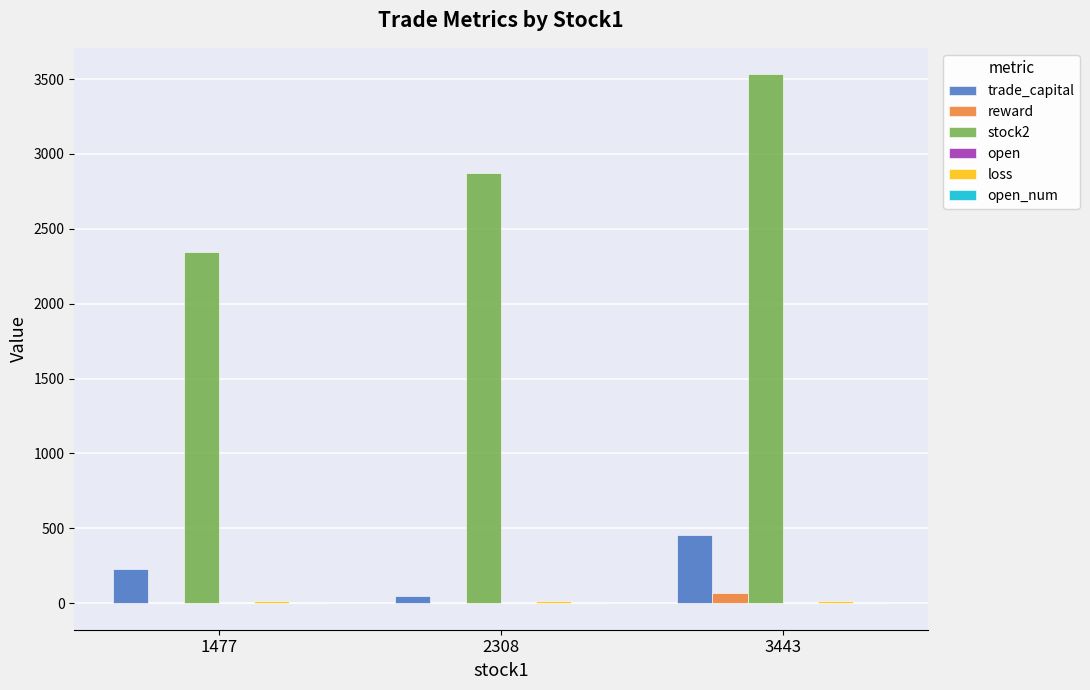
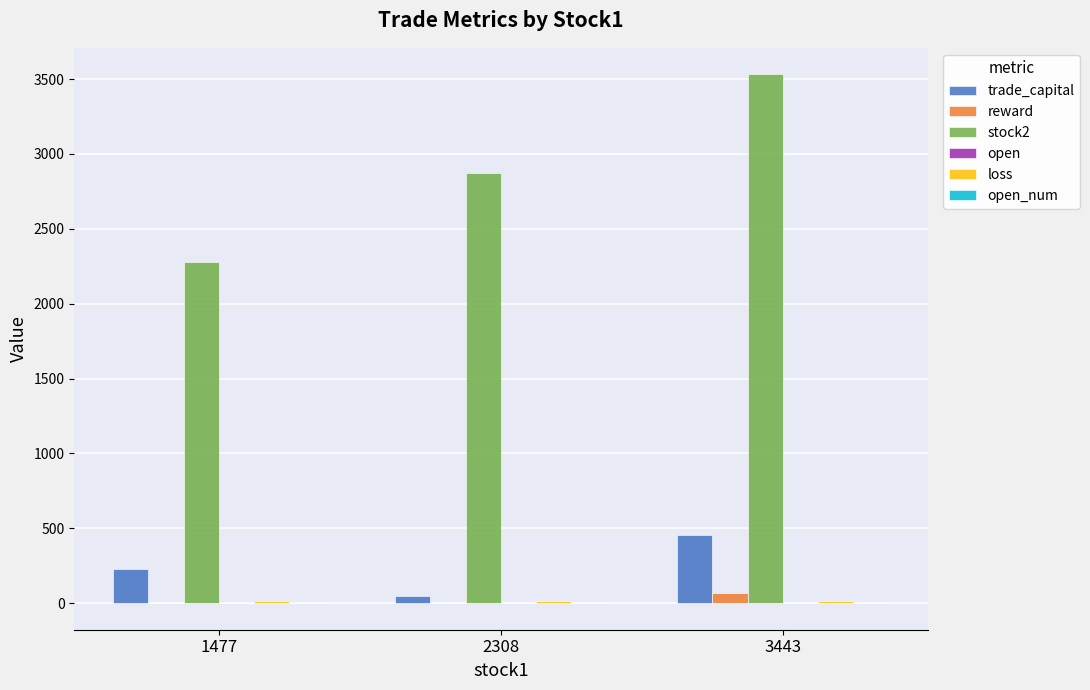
stock2, 1477: 2340 -> 2280
